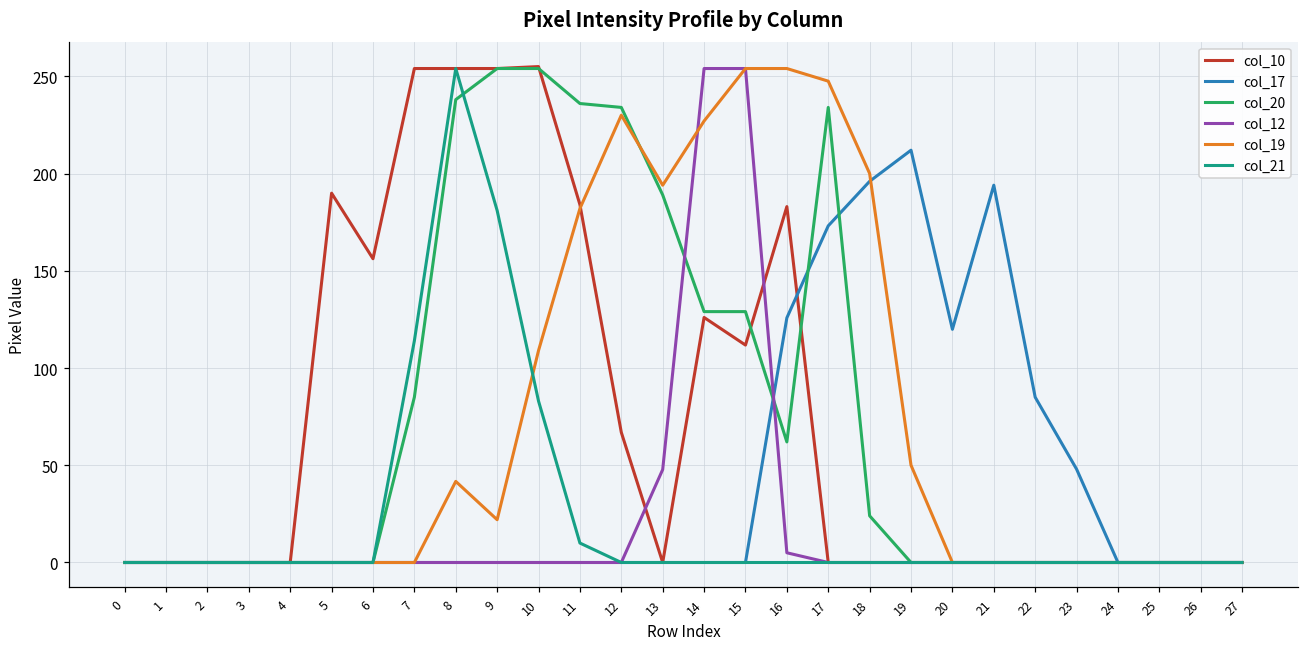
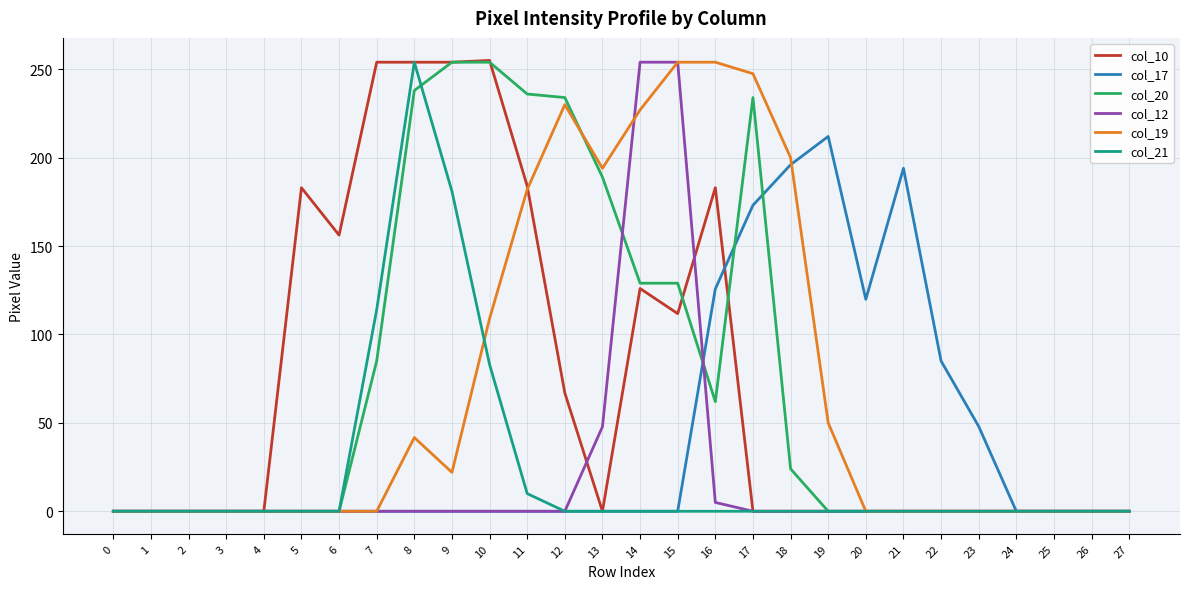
col_10, 5: 190 -> 183
